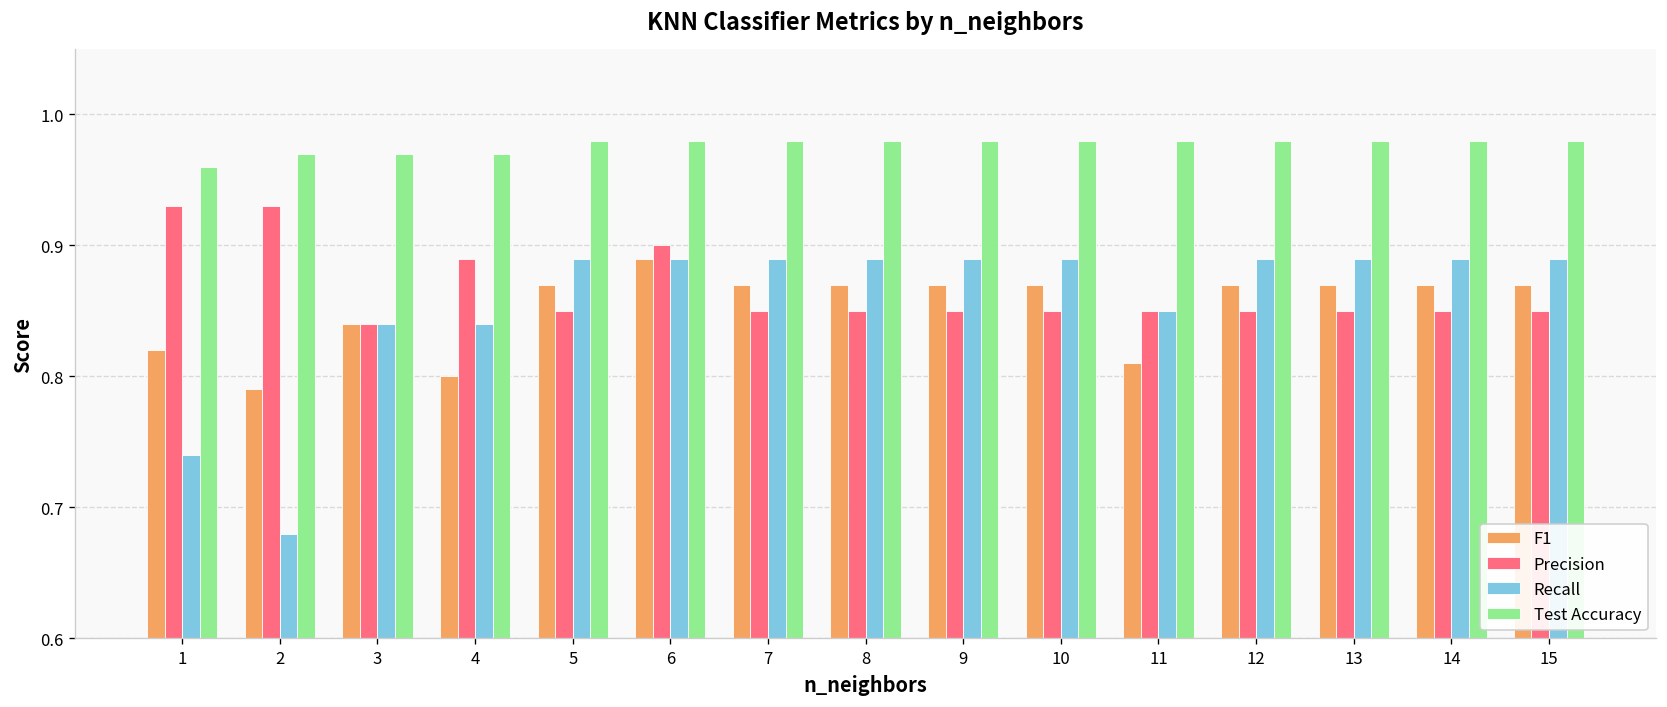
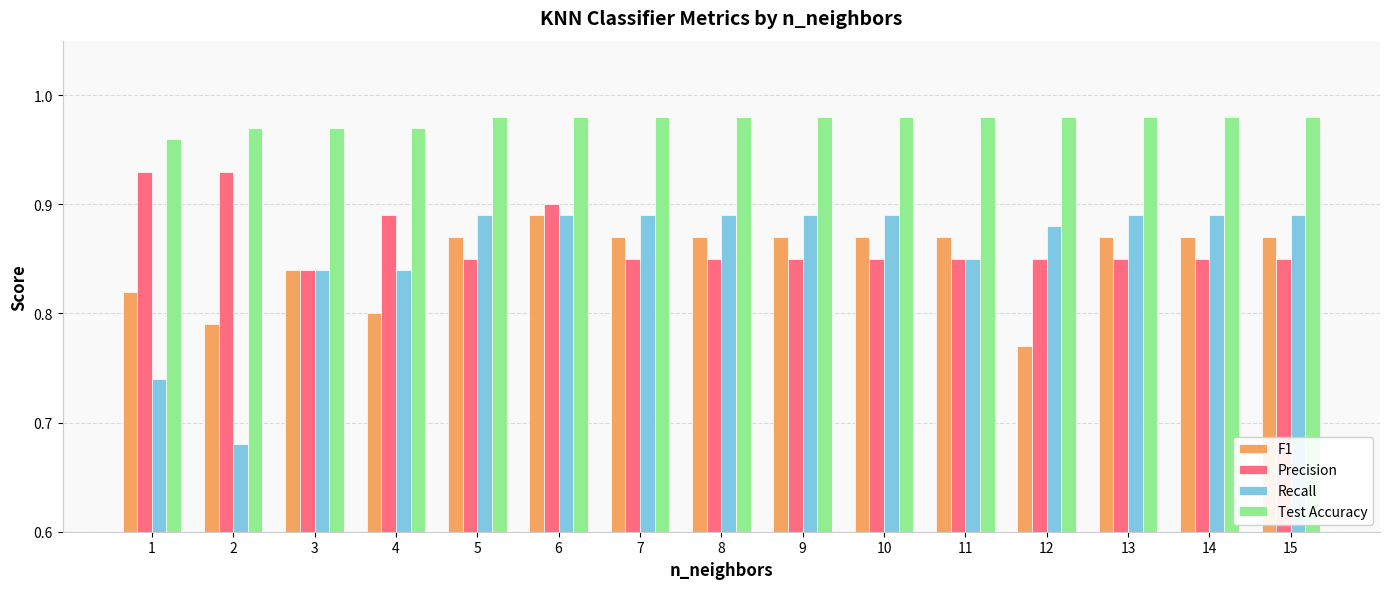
F1, 11: 0.81 -> 0.87
F1, 12: 0.87 -> 0.77
Recall, 12: 0.89 -> 0.88
